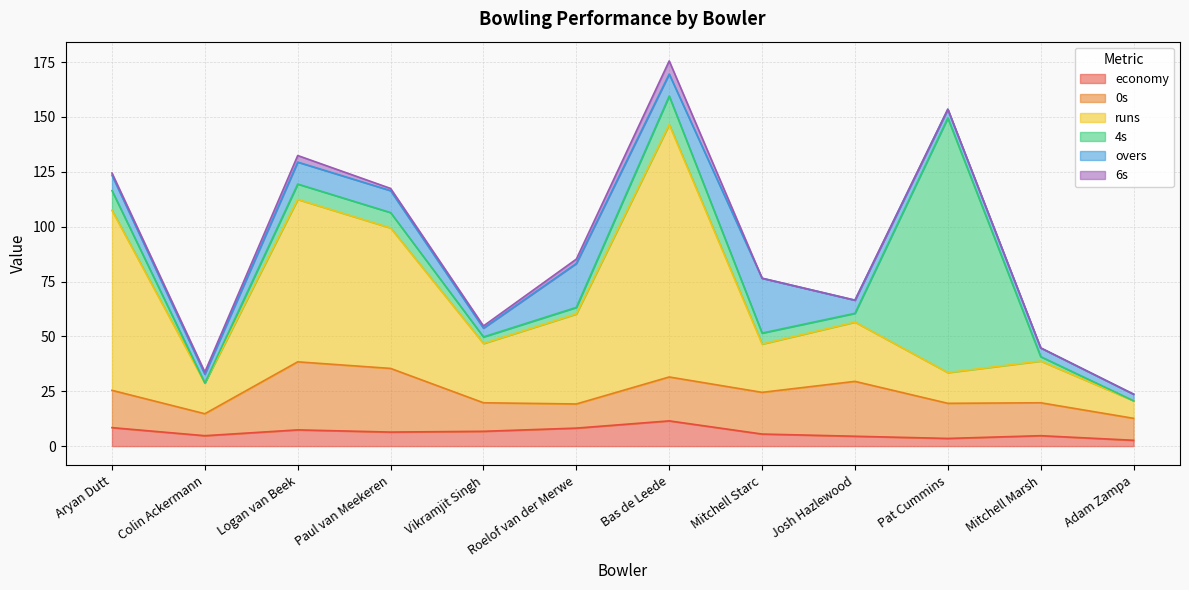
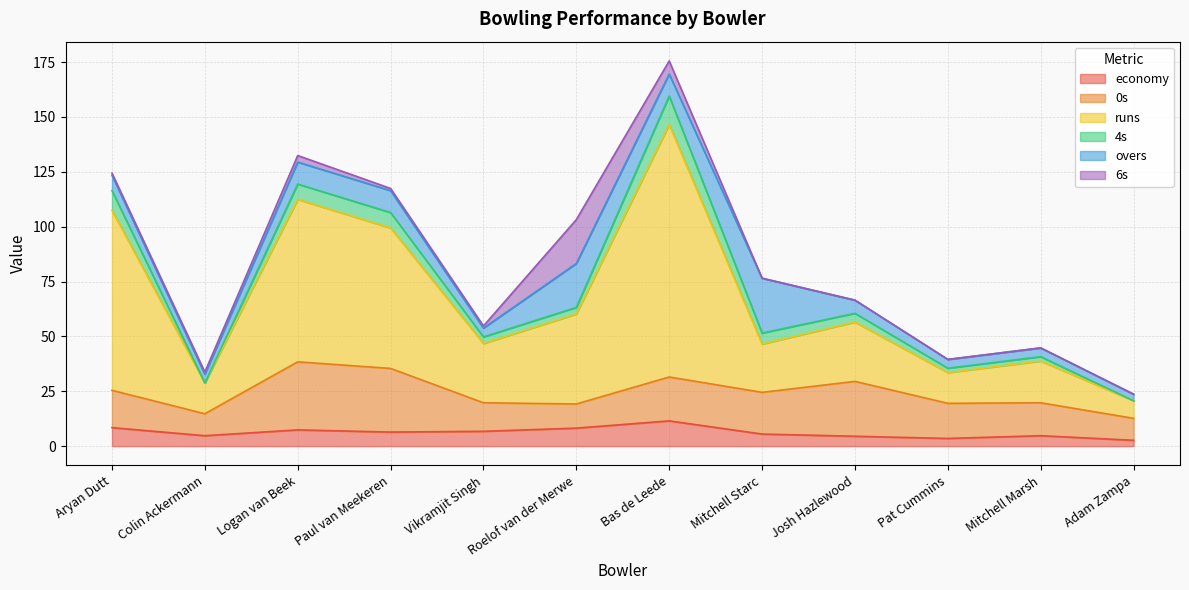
6s, Roelof van der Merwe: 2 -> 20
4s, Pat Cummins: 116 -> 2
